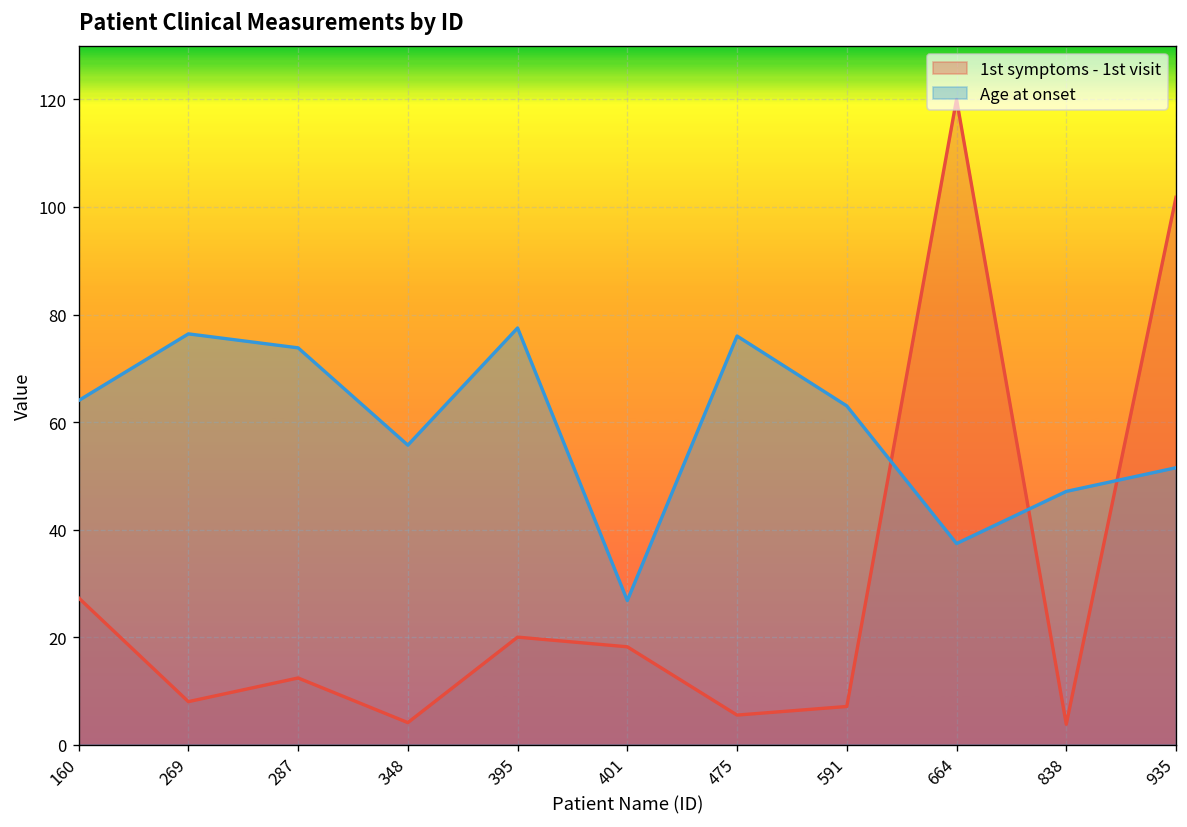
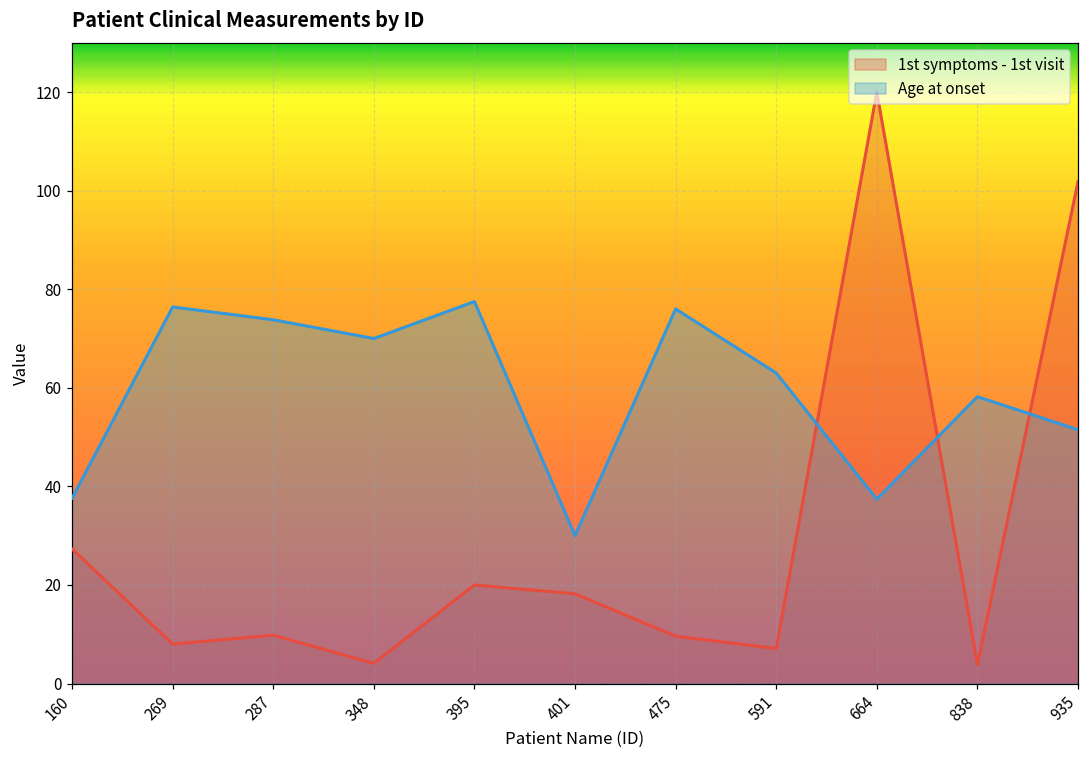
Age at onset, 160: 64 -> 38
1st symptoms - 1st visit, 287: 12 -> 10
Age at onset, 348: 56 -> 70
Age at onset, 401: 27 -> 30
1st symptoms - 1st visit, 475: 6 -> 10
Age at onset, 838: 47 -> 58
